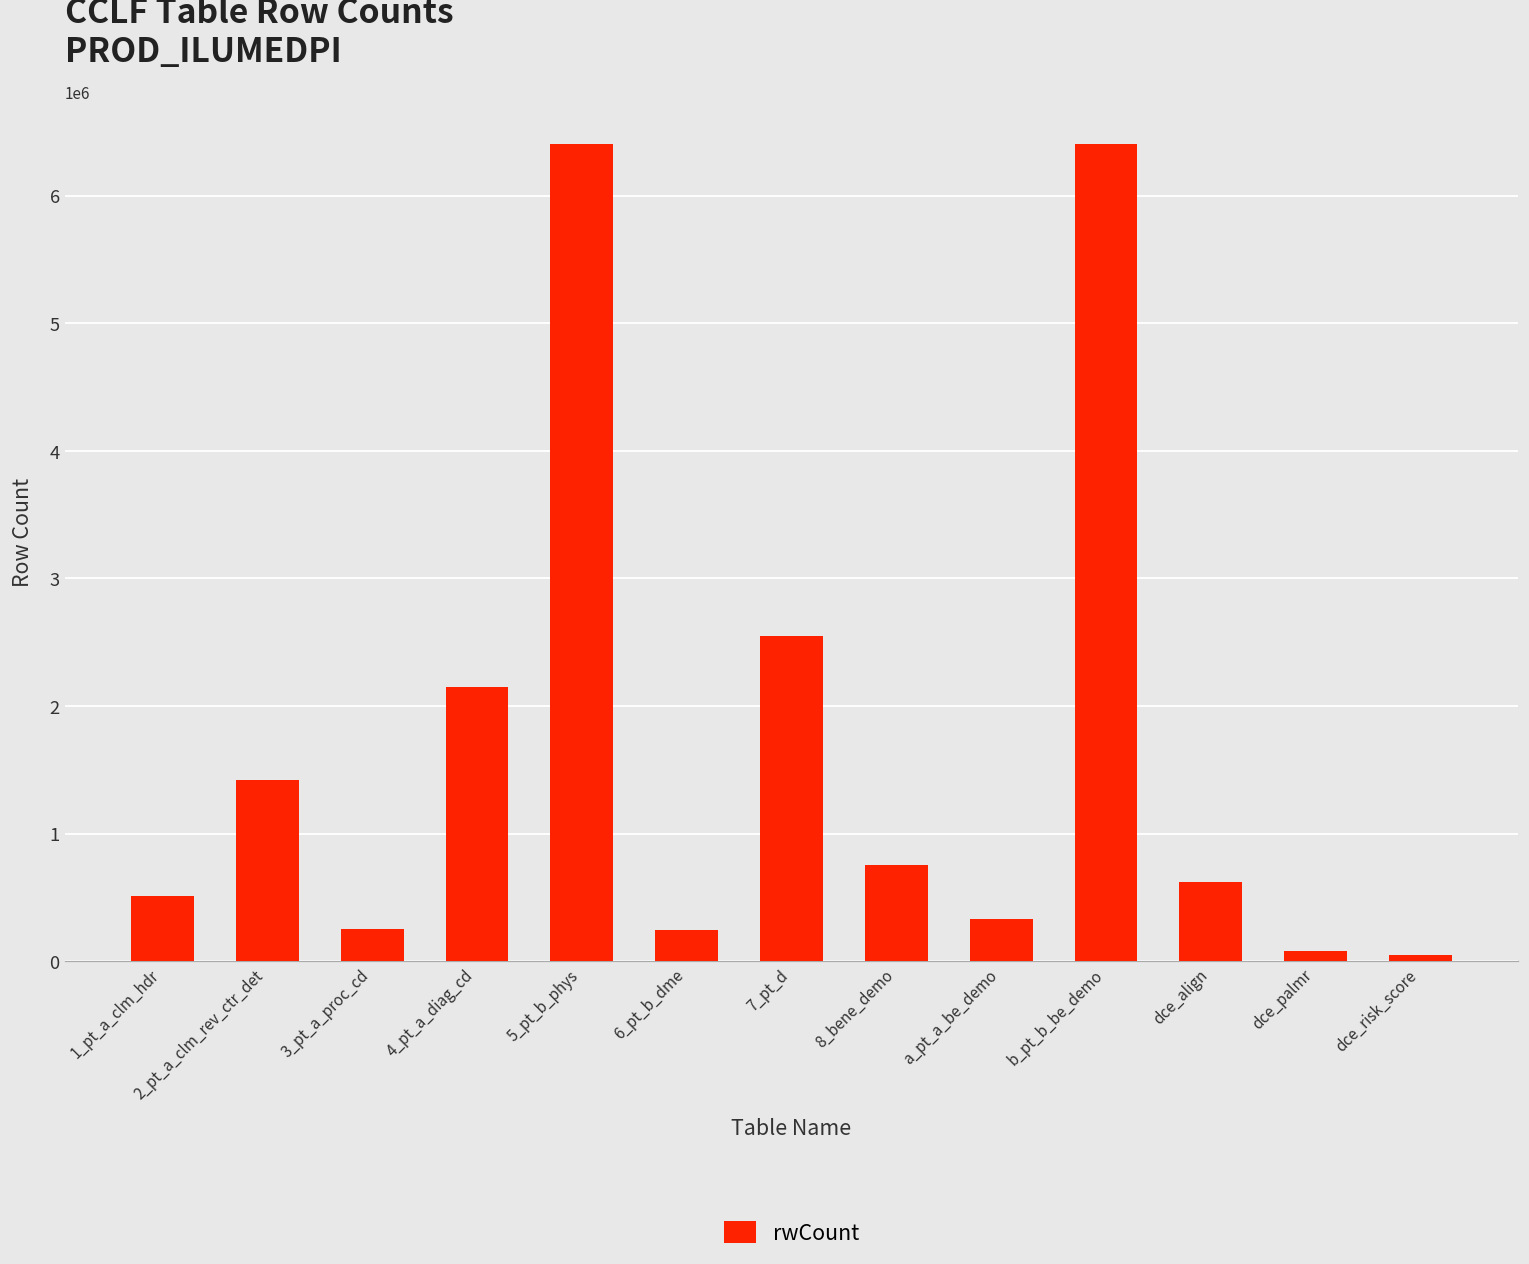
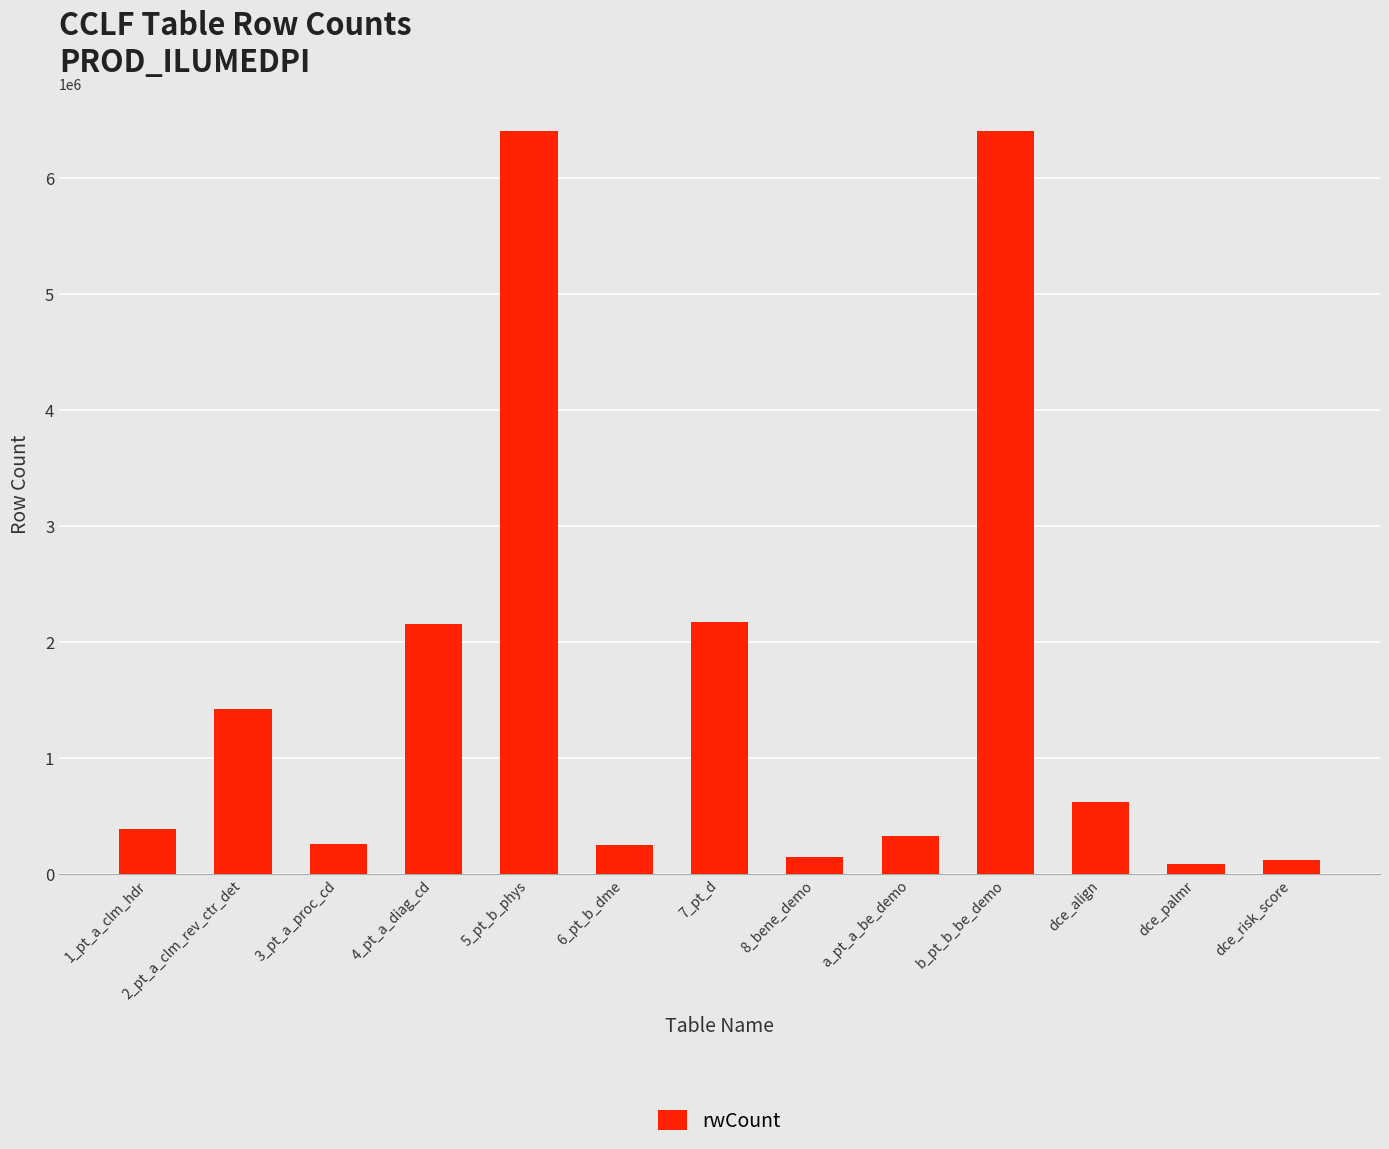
1_pt_a_clm_hdr: 510000 -> 390000
7_pt_d: 2550000 -> 2170000
8_bene_demo: 760000 -> 150000
dce_risk_score: 50000 -> 120000
